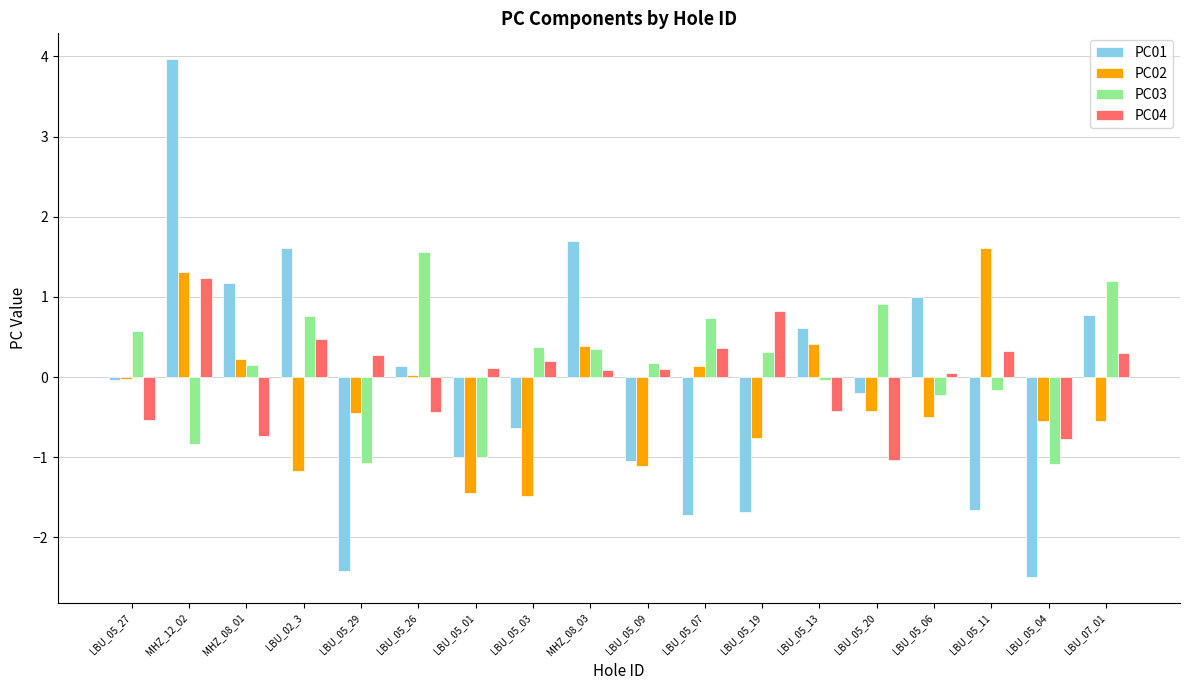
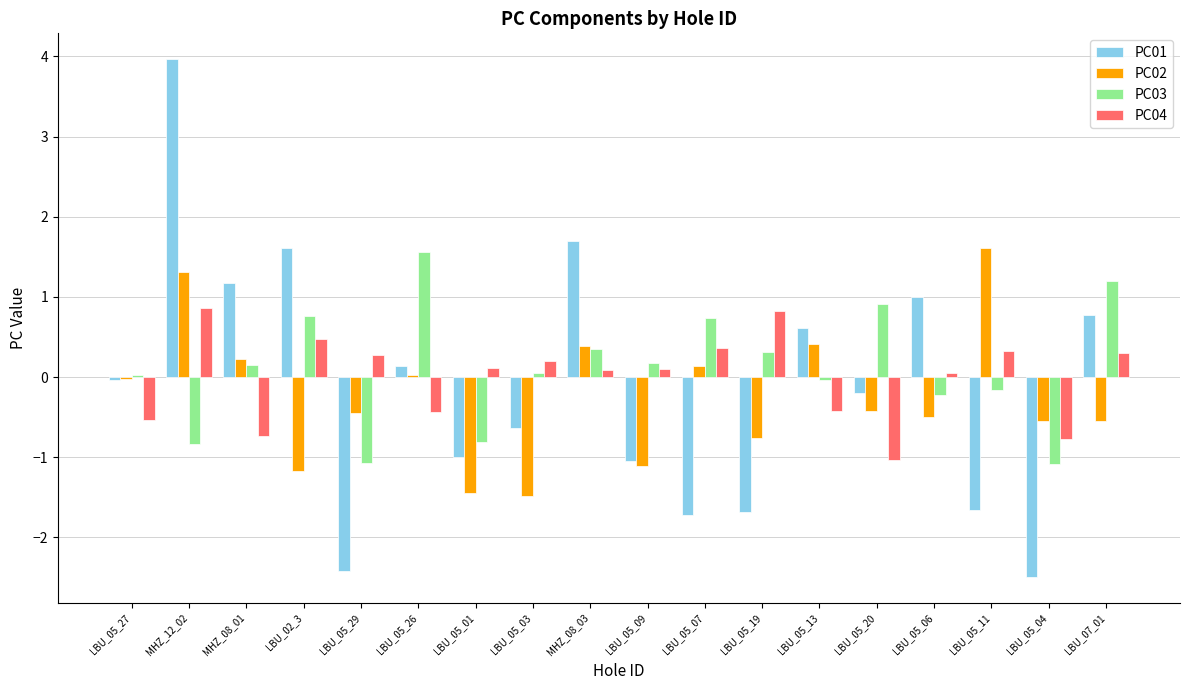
PC03, LBU_05_27: 0.6 -> 0.0
PC04, MHZ_12_02: 1.2 -> 0.9
PC03, LBU_05_01: -1.0 -> -0.8
PC03, LBU_05_03: 0.4 -> 0.0
